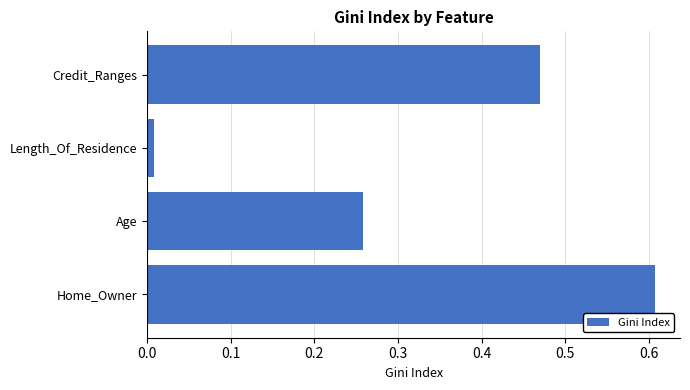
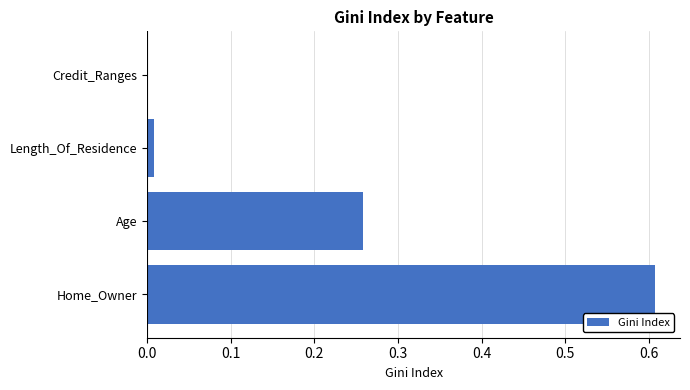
Credit_Ranges: 0.47 -> 0.00
